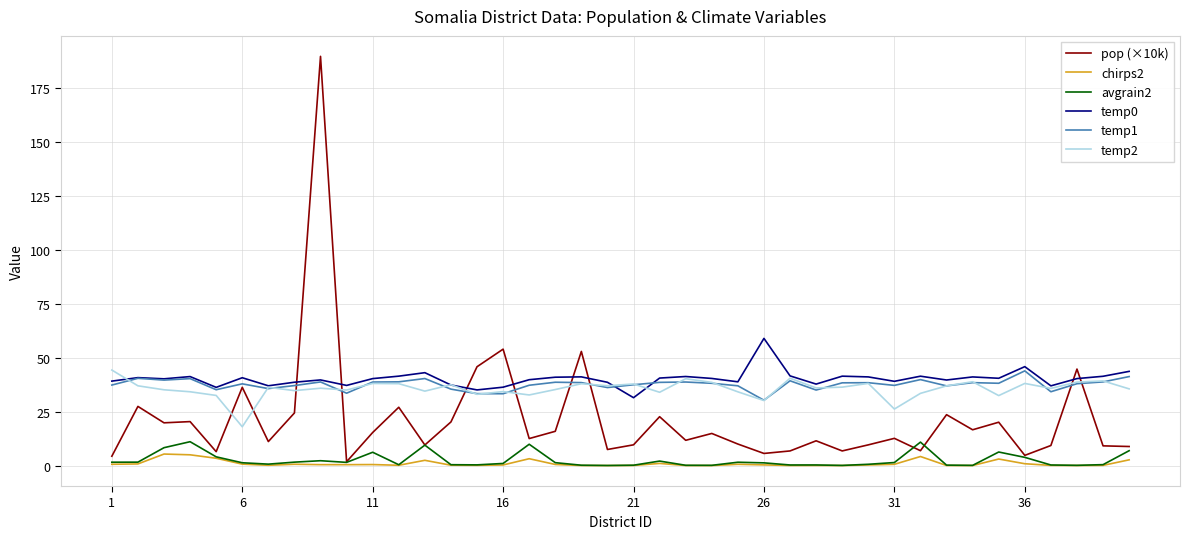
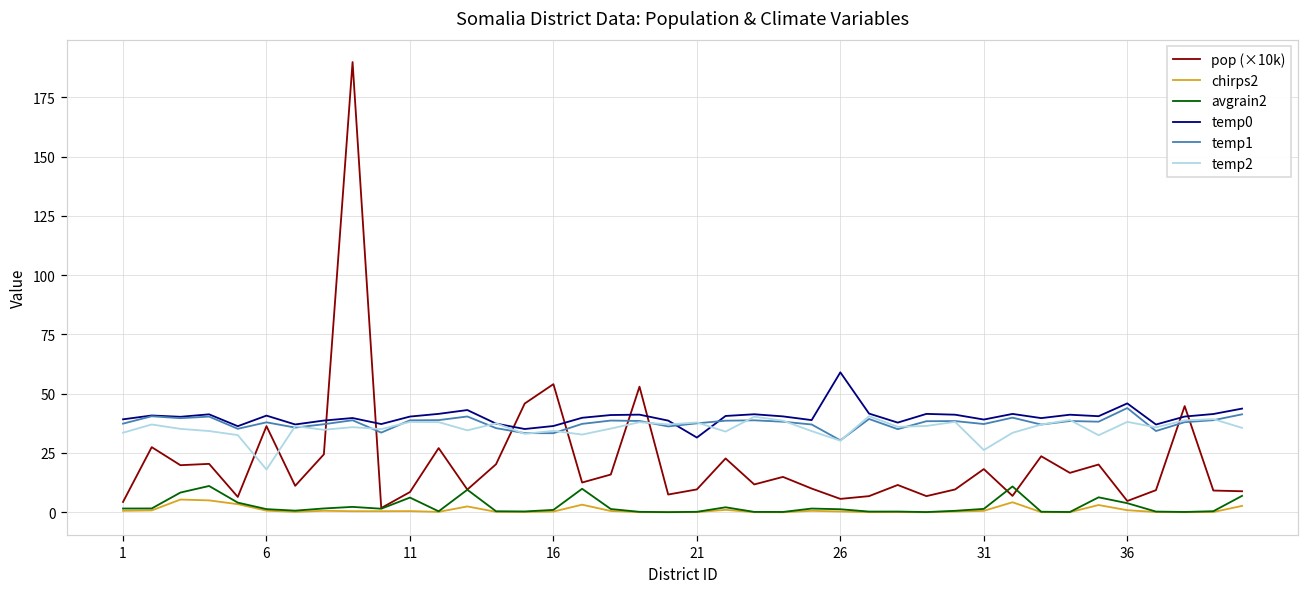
temp2, 1: 44 -> 34
pop (×10k), 11: 15 -> 9
pop (×10k), 31: 13 -> 18
